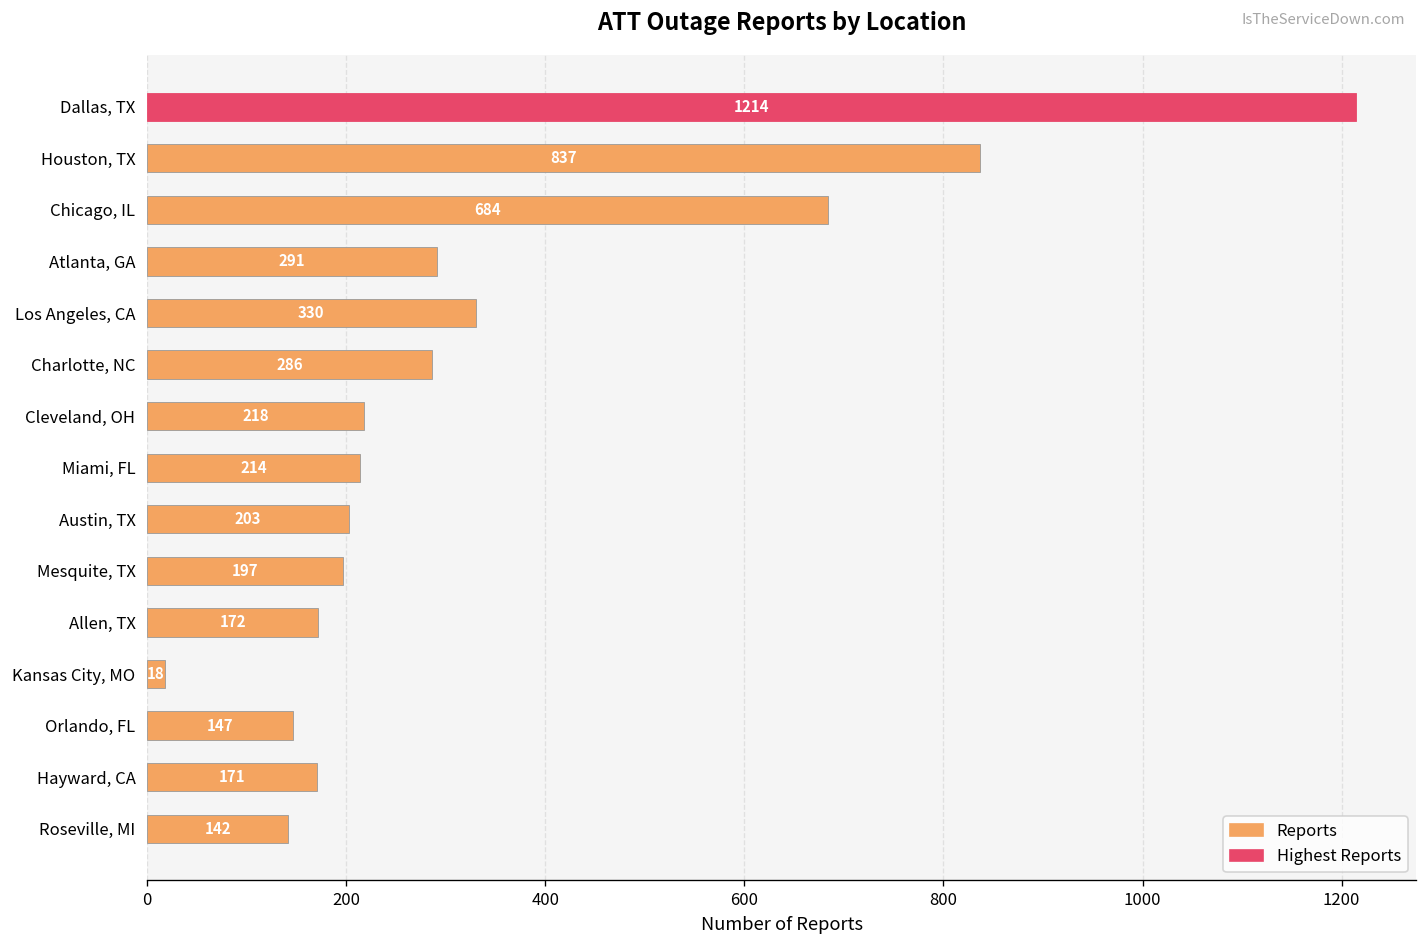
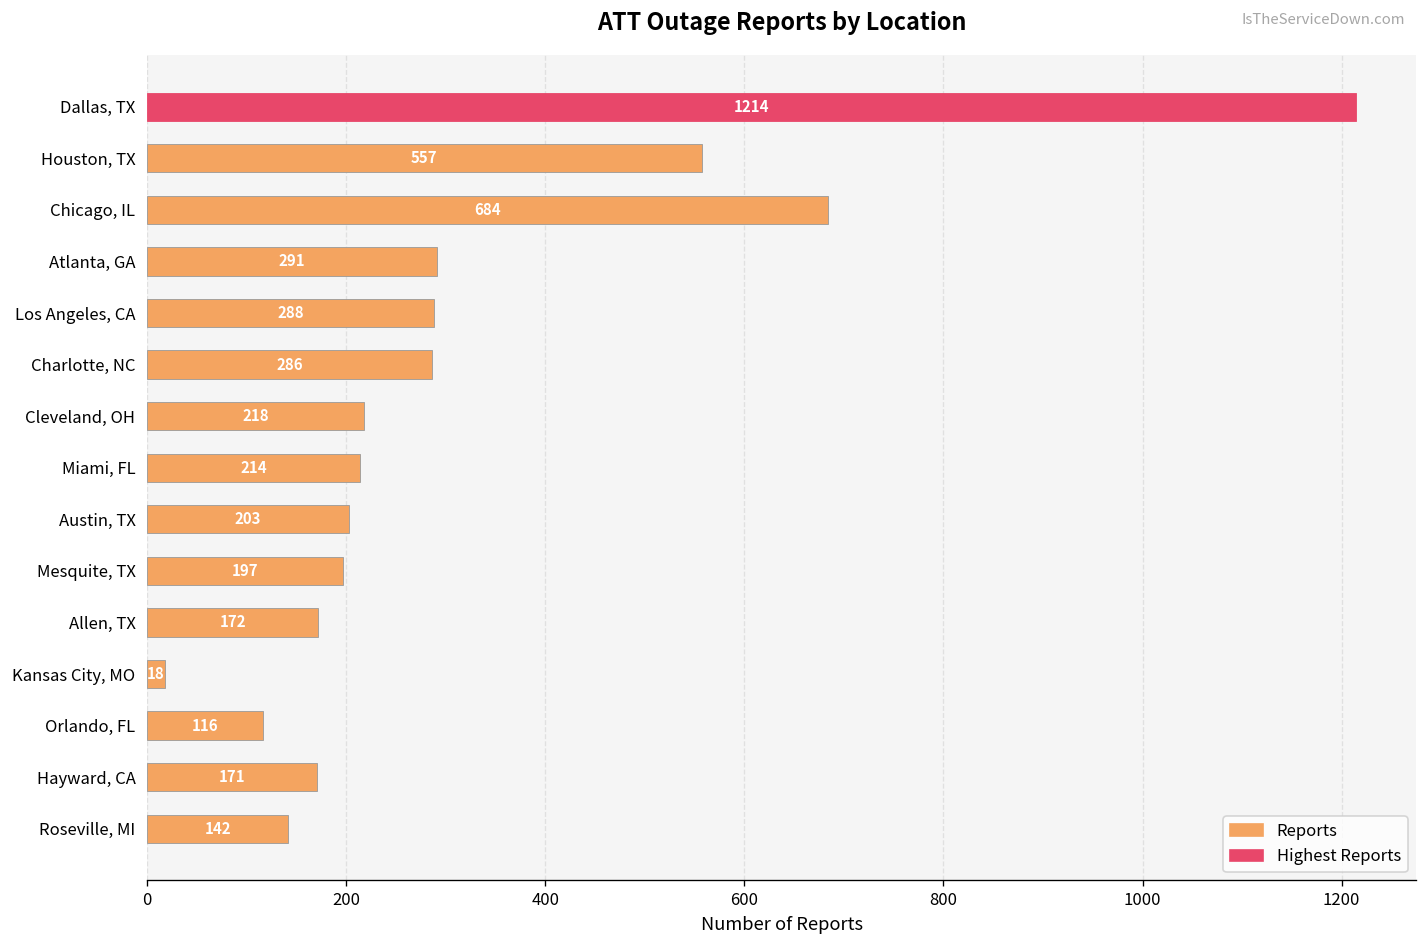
Houston, TX: 837 -> 557
Los Angeles, CA: 330 -> 288
Orlando, FL: 147 -> 116
